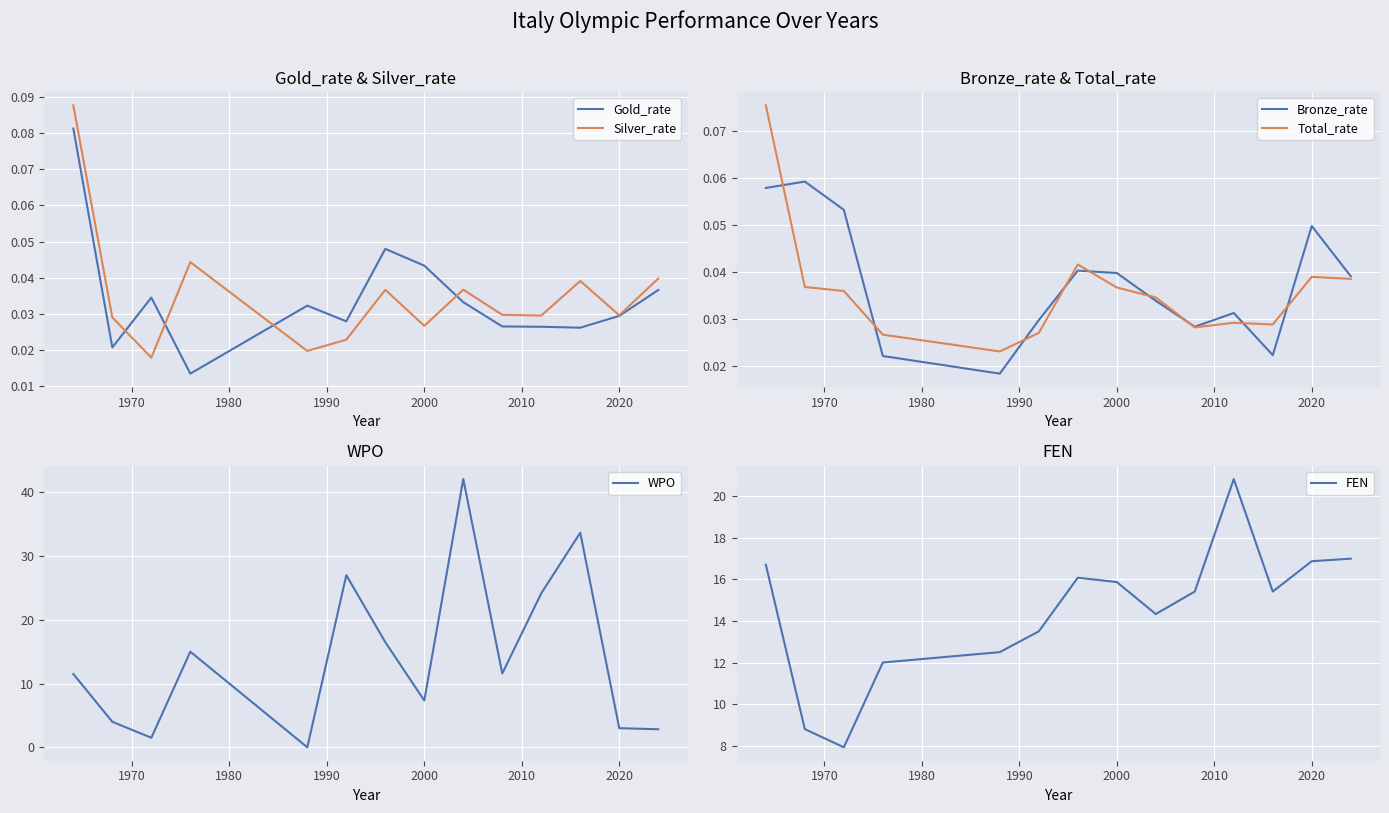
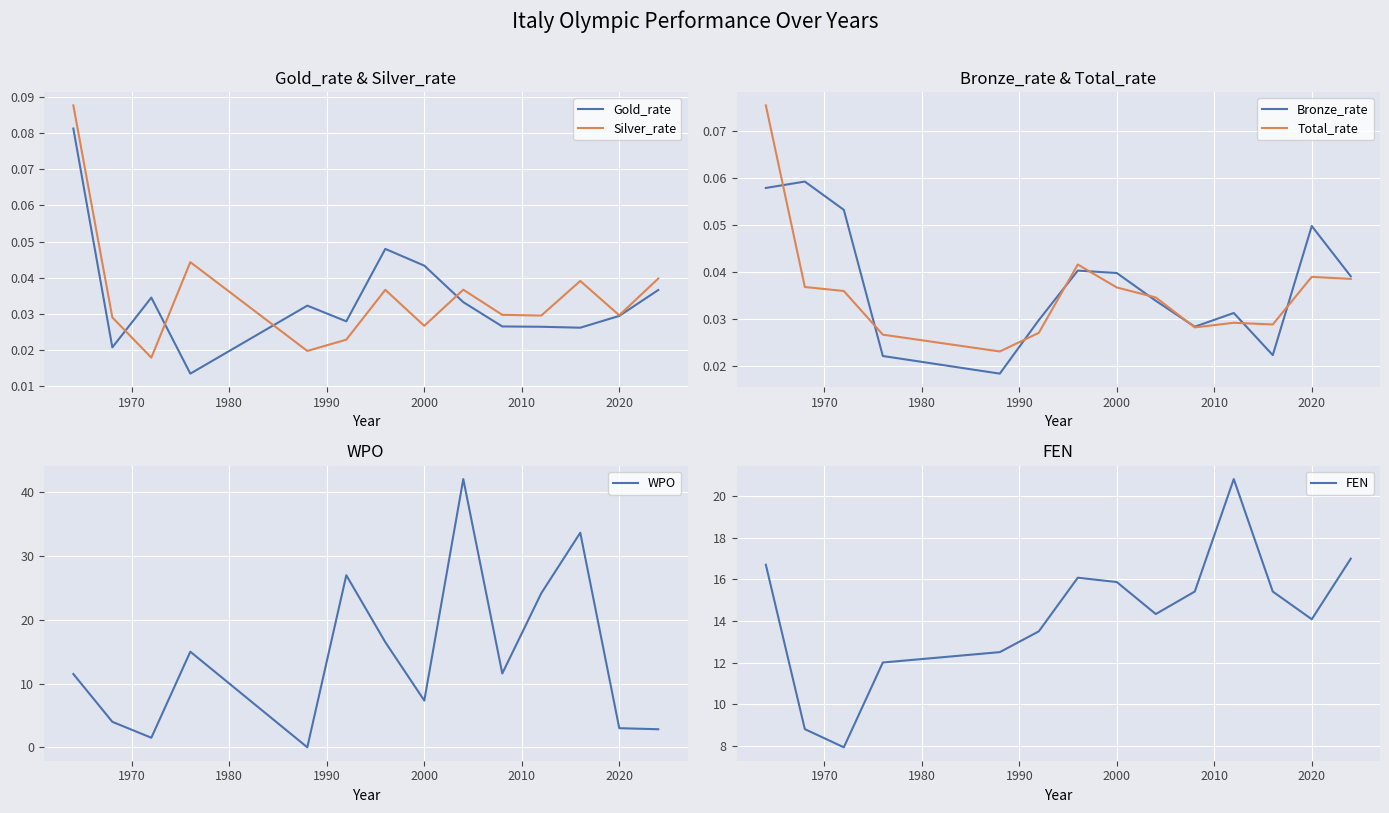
FEN, 2020: 16.9 -> 14.1
